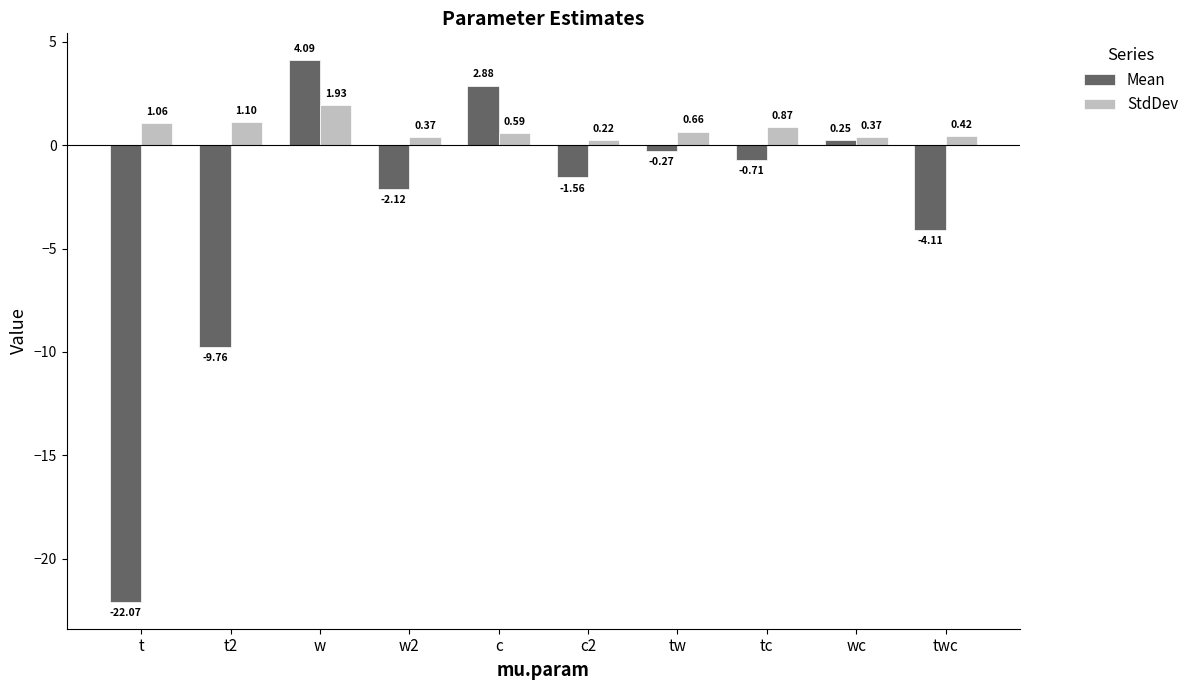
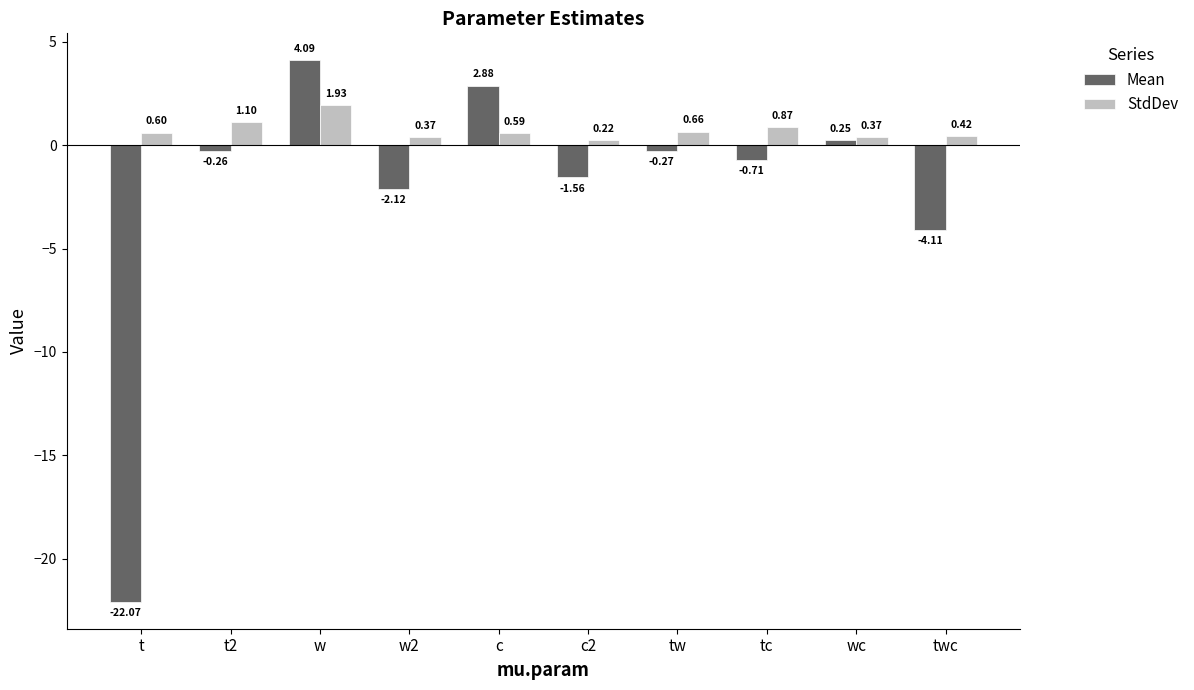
StdDev, t: 1.06 -> 0.60
Mean, t2: -9.76 -> -0.26
